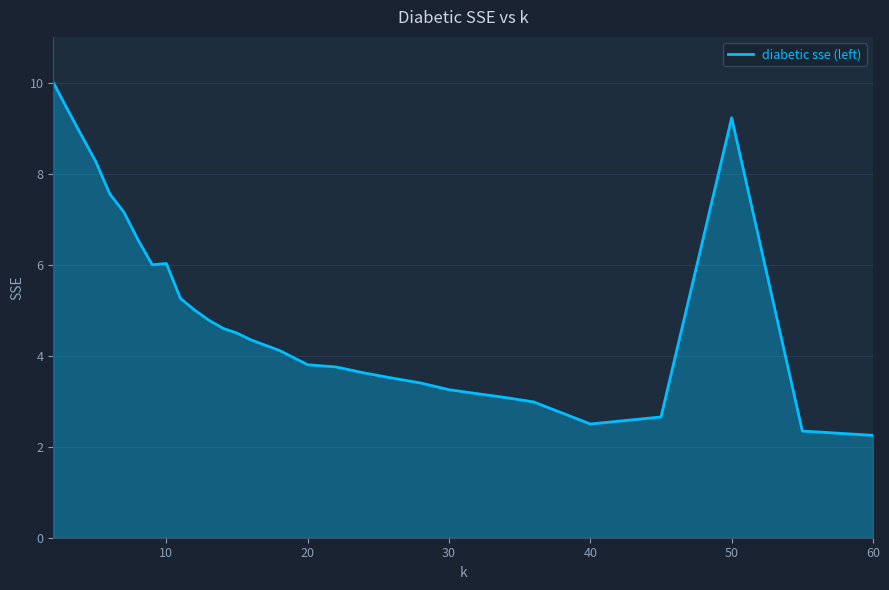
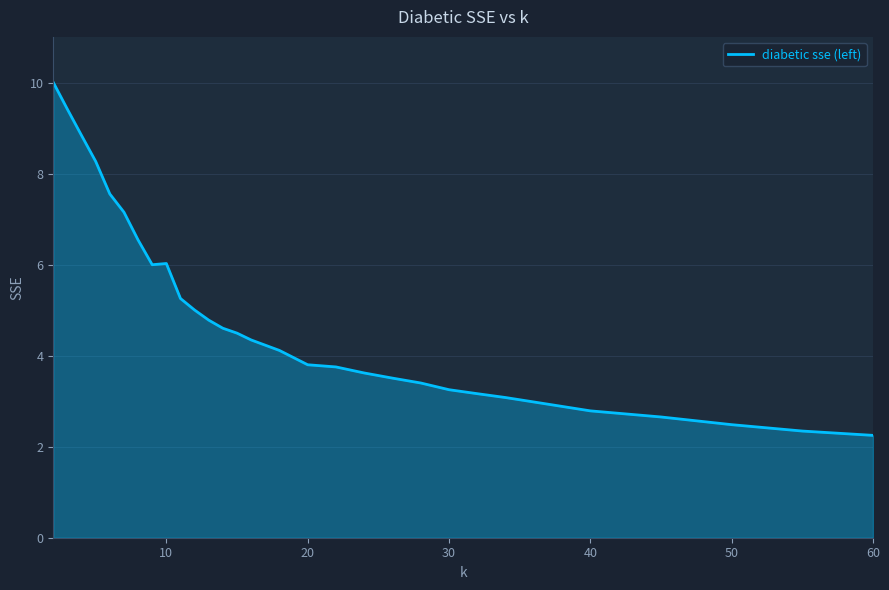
40: 2.5 -> 2.8
50: 9.2 -> 2.5
